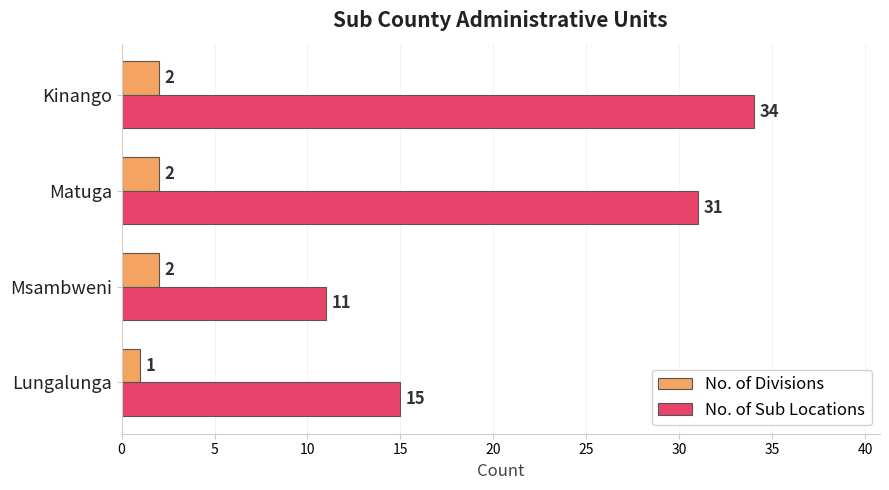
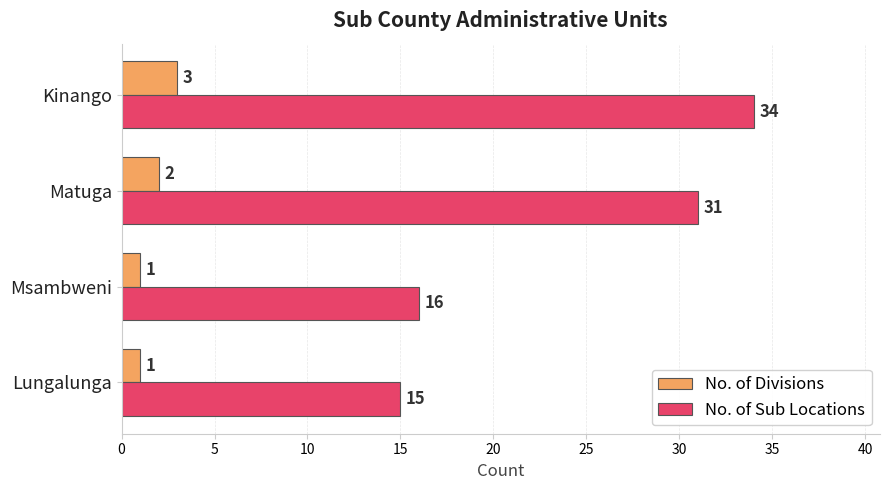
No. of Divisions, Kinango: 2 -> 3
No. of Divisions, Msambweni: 2 -> 1
No. of Sub Locations, Msambweni: 11 -> 16
